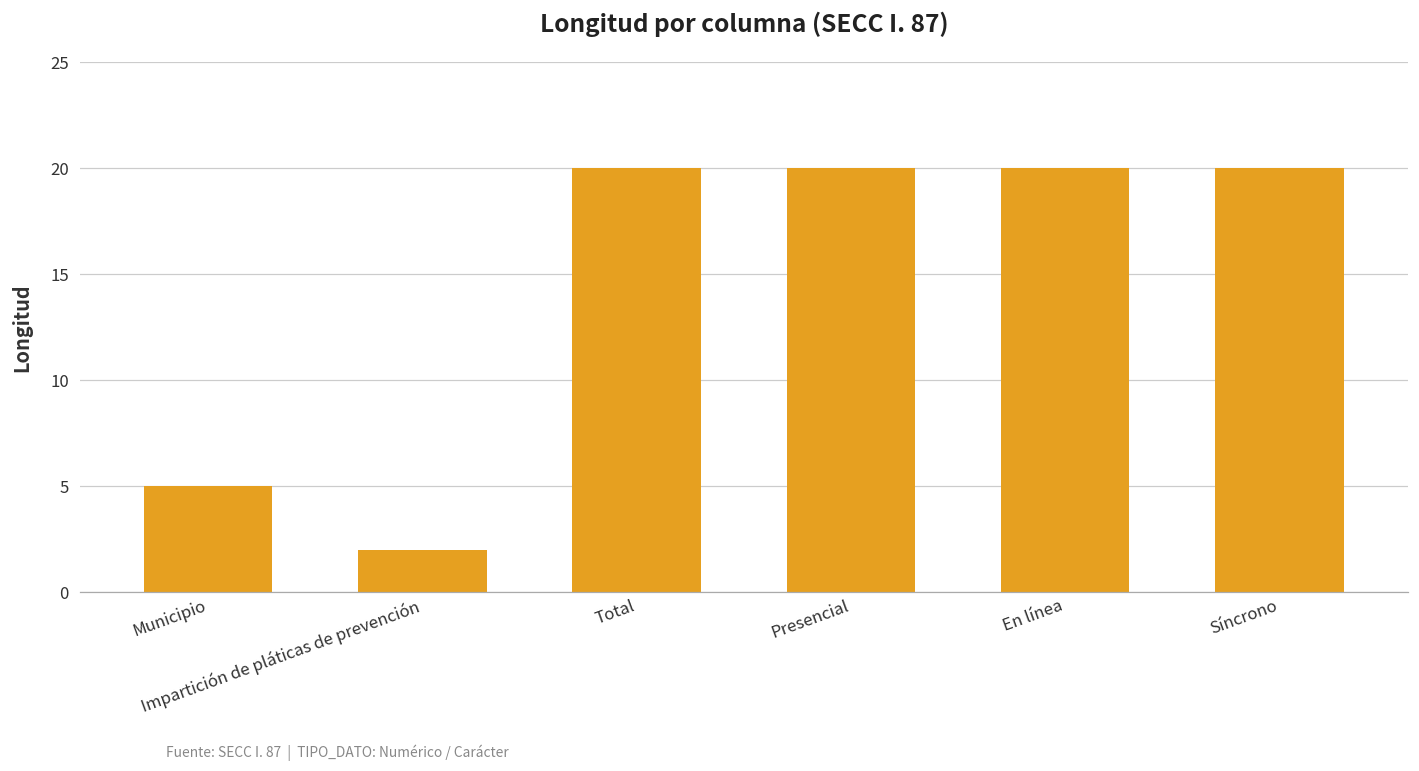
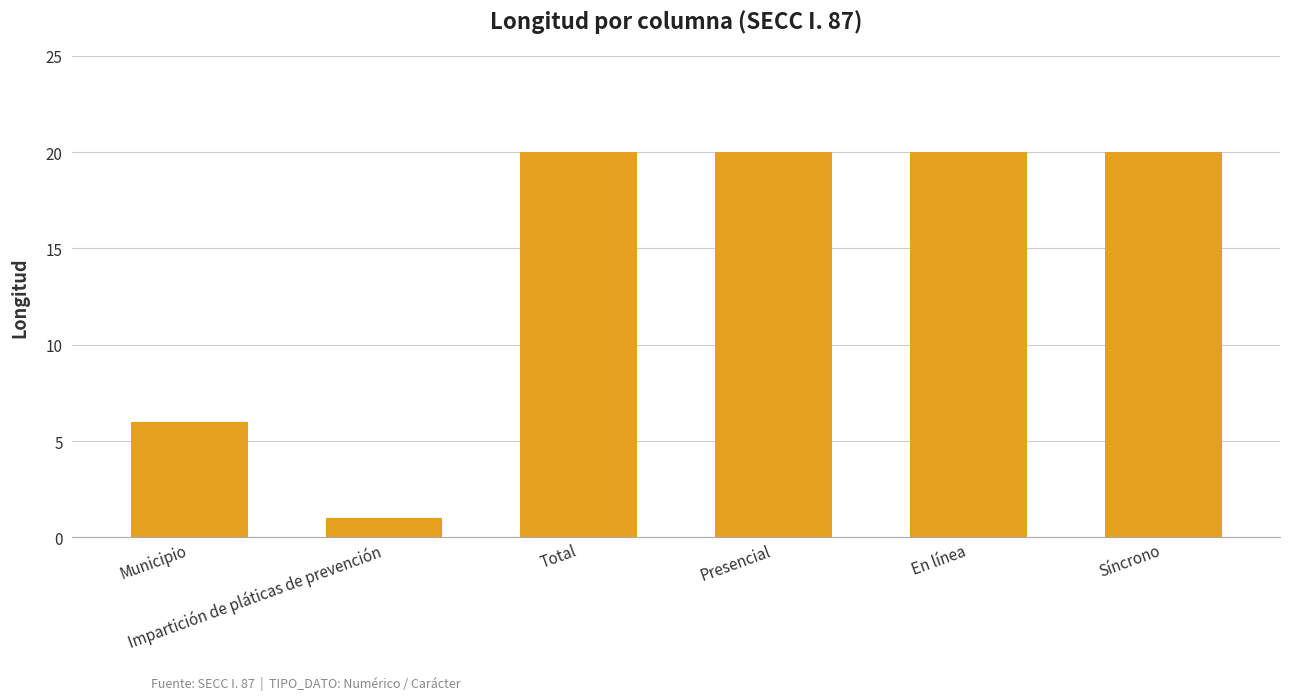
Municipio: 5 -> 6
Impartición de pláticas de prevención: 2 -> 1
